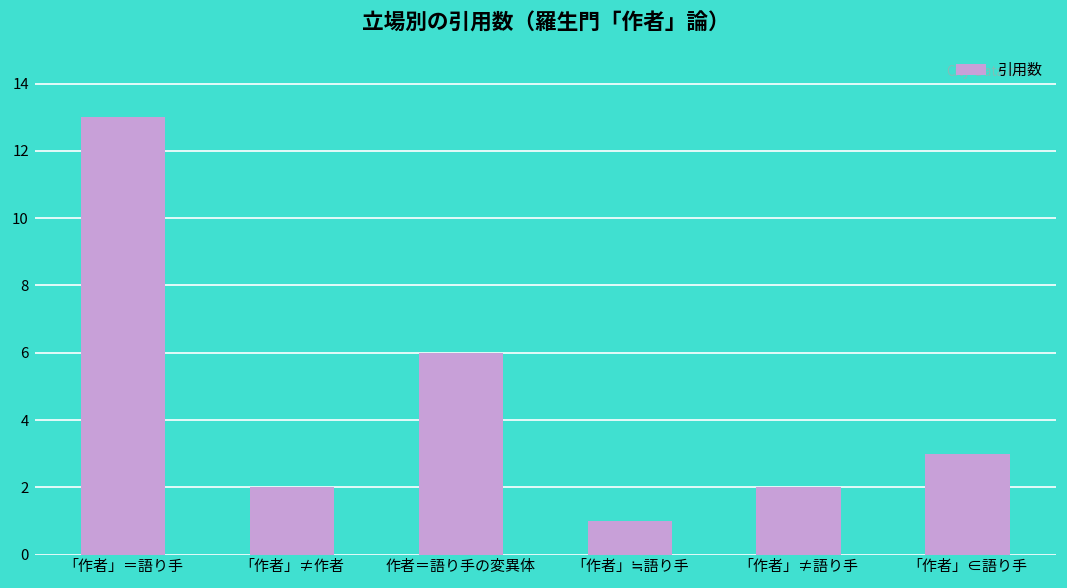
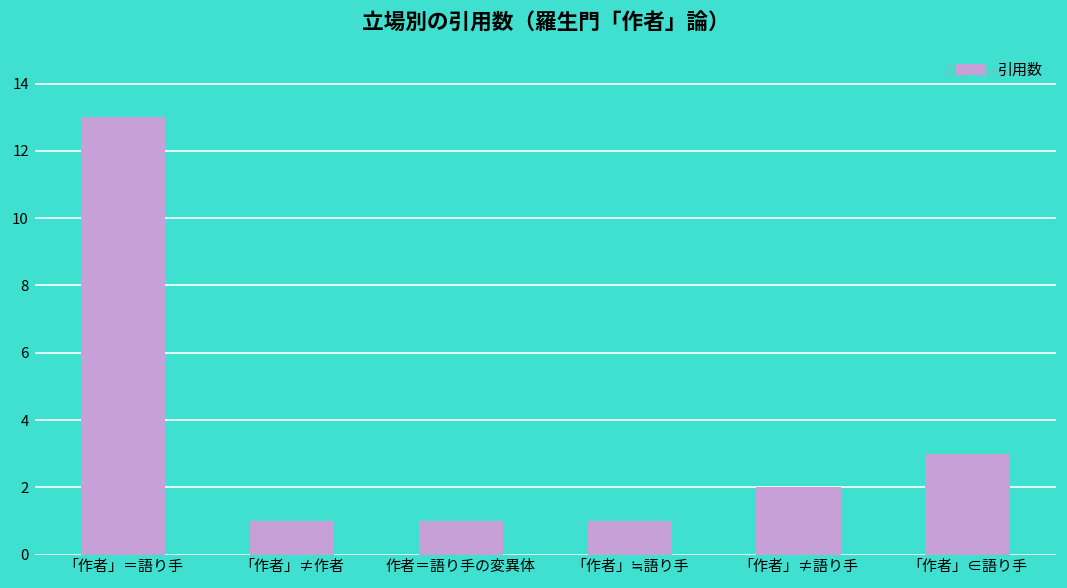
「作者」≠作者: 2 -> 1
作者＝語り手の変異体: 6 -> 1
